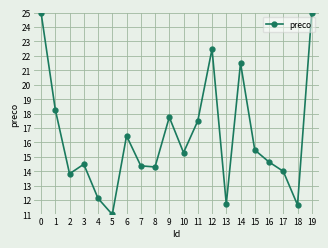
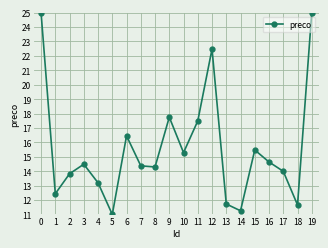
1: 18.3 -> 12.4
4: 12.1 -> 13.2
14: 21.5 -> 11.3
